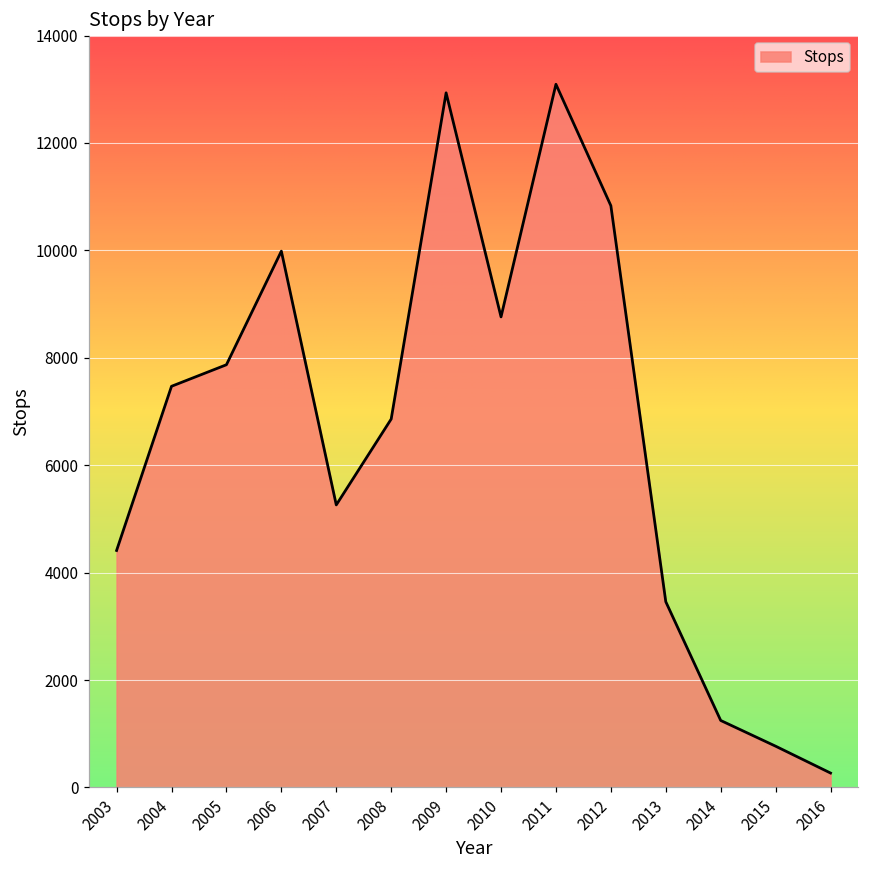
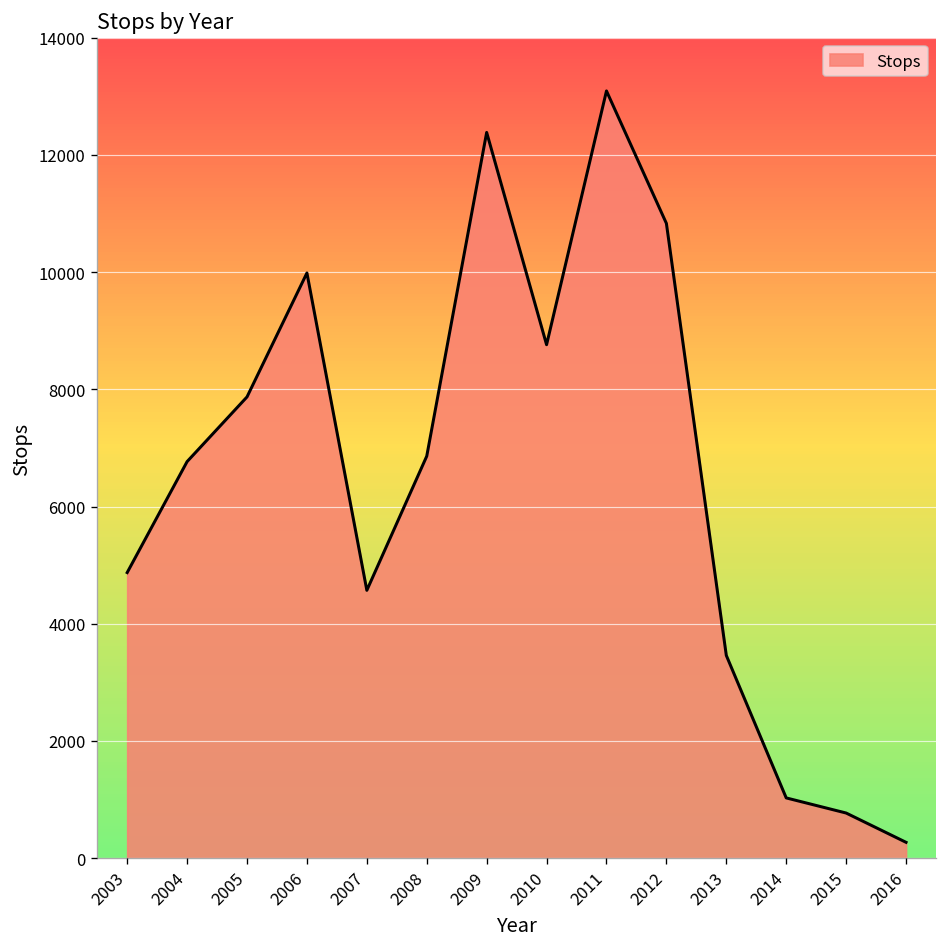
2003: 4400 -> 4900
2004: 7500 -> 6800
2007: 5300 -> 4600
2009: 12900 -> 12400
2014: 1200 -> 1000
